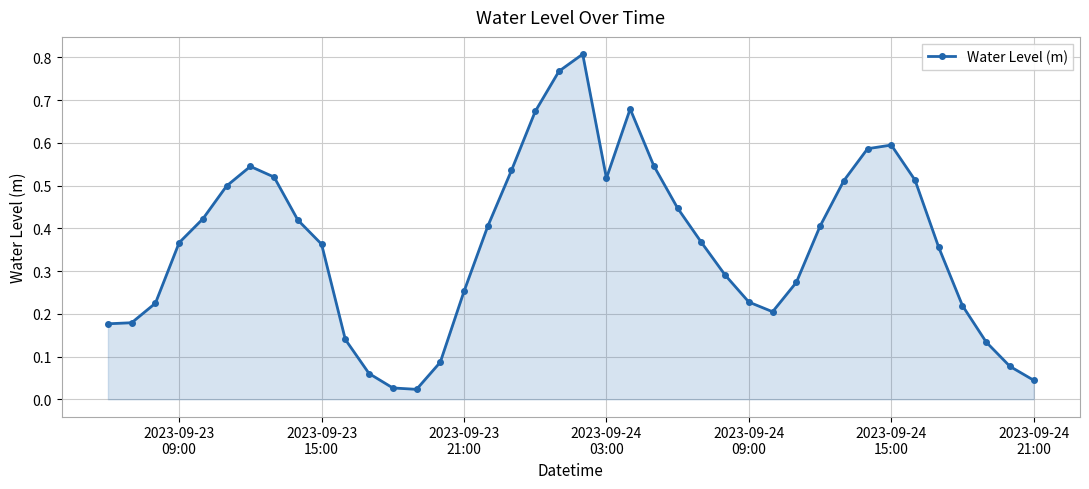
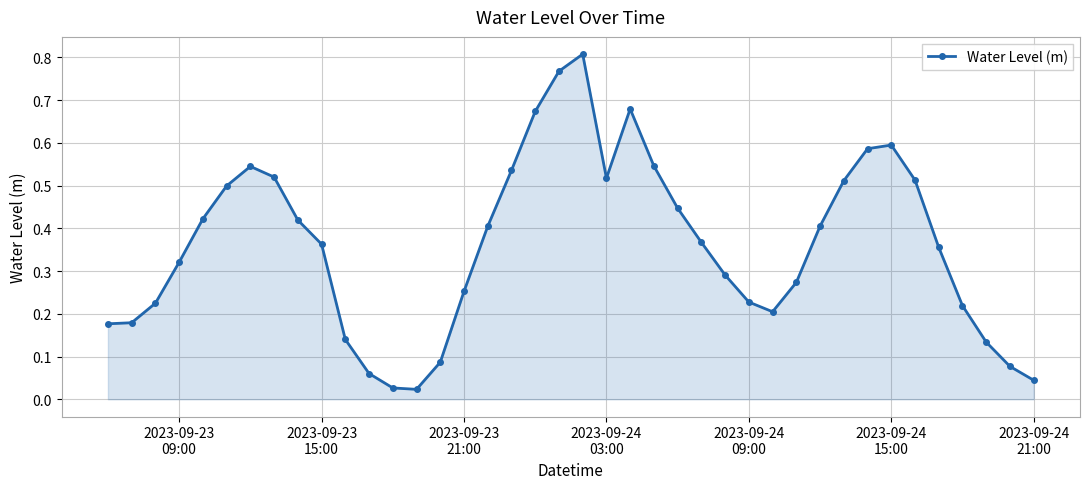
2023-09-23 09:00: 0.37 -> 0.32
